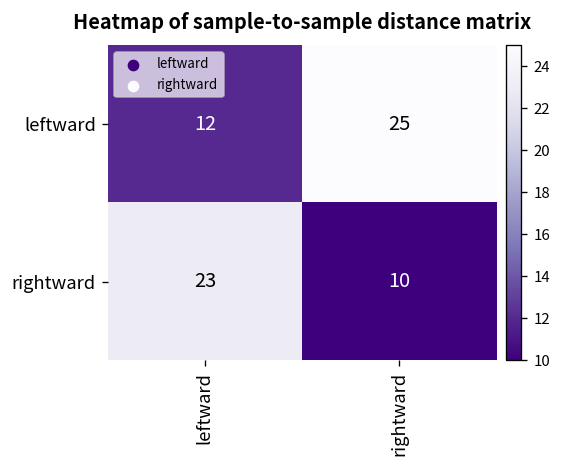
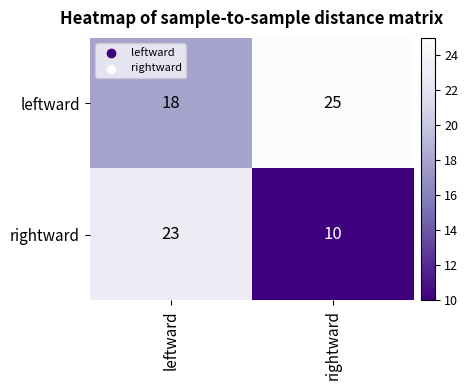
leftward, leftward: 12 -> 18
